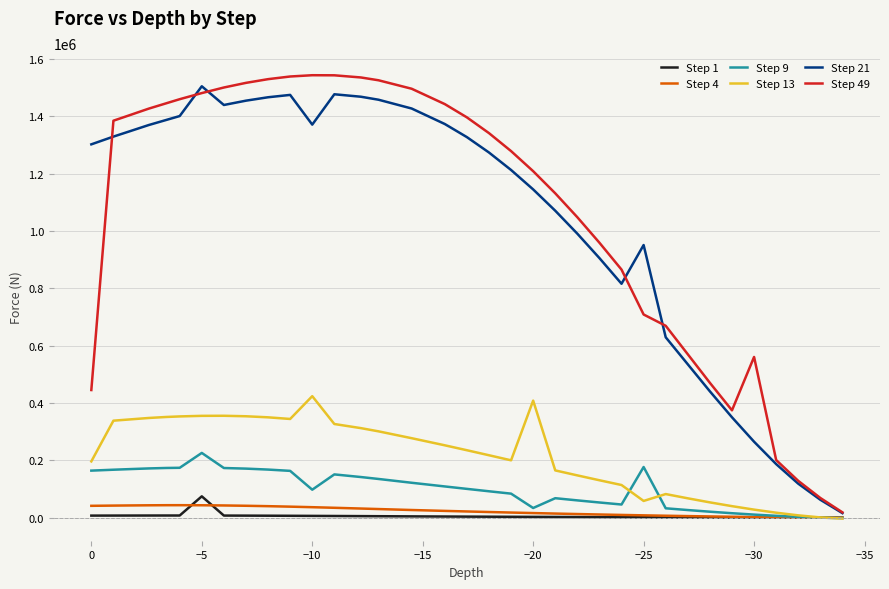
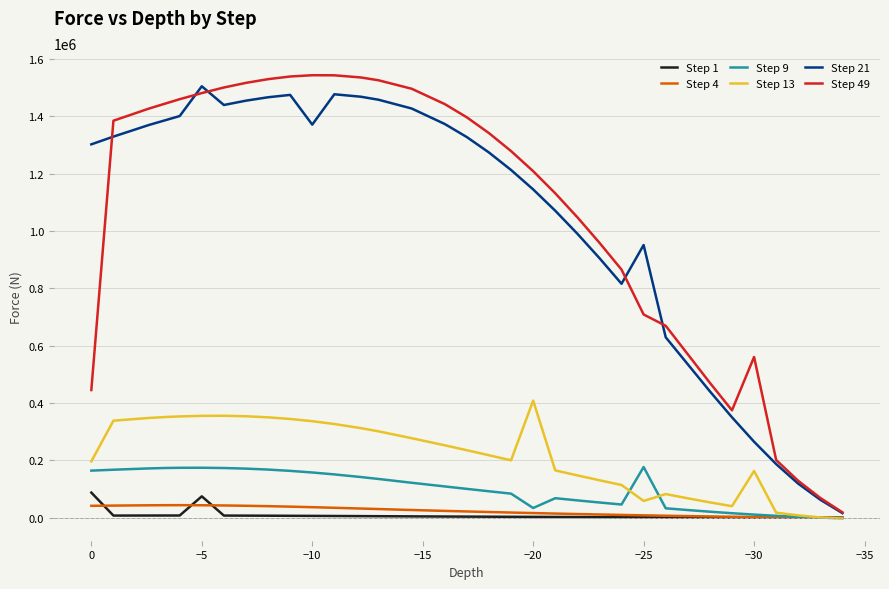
Step 1, 0: 10000 -> 90000
Step 9, −5: 230000 -> 170000
Step 9, −10: 100000 -> 160000
Step 13, −10: 420000 -> 340000
Step 13, −30: 30000 -> 160000
